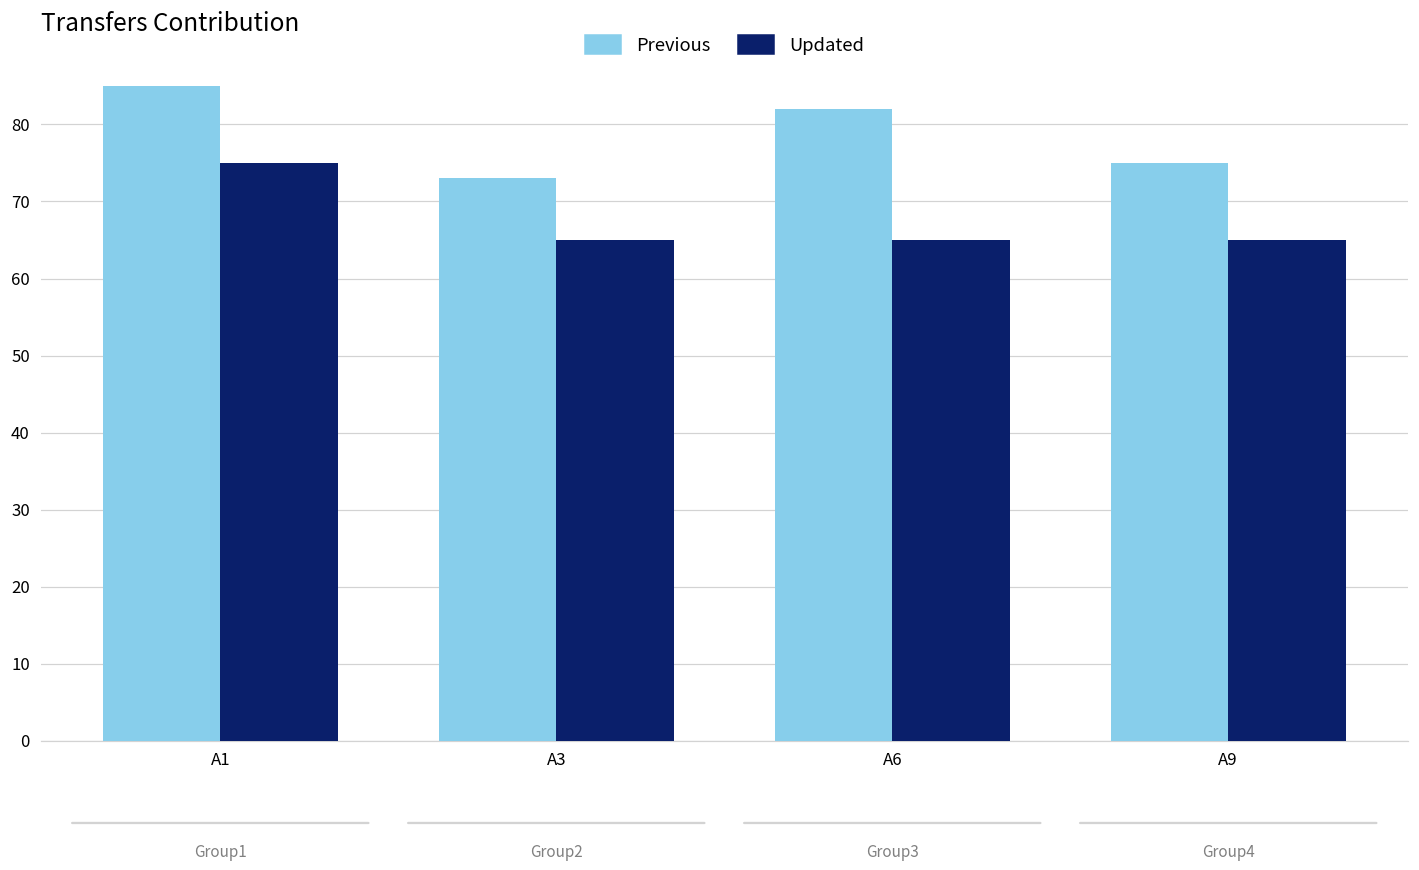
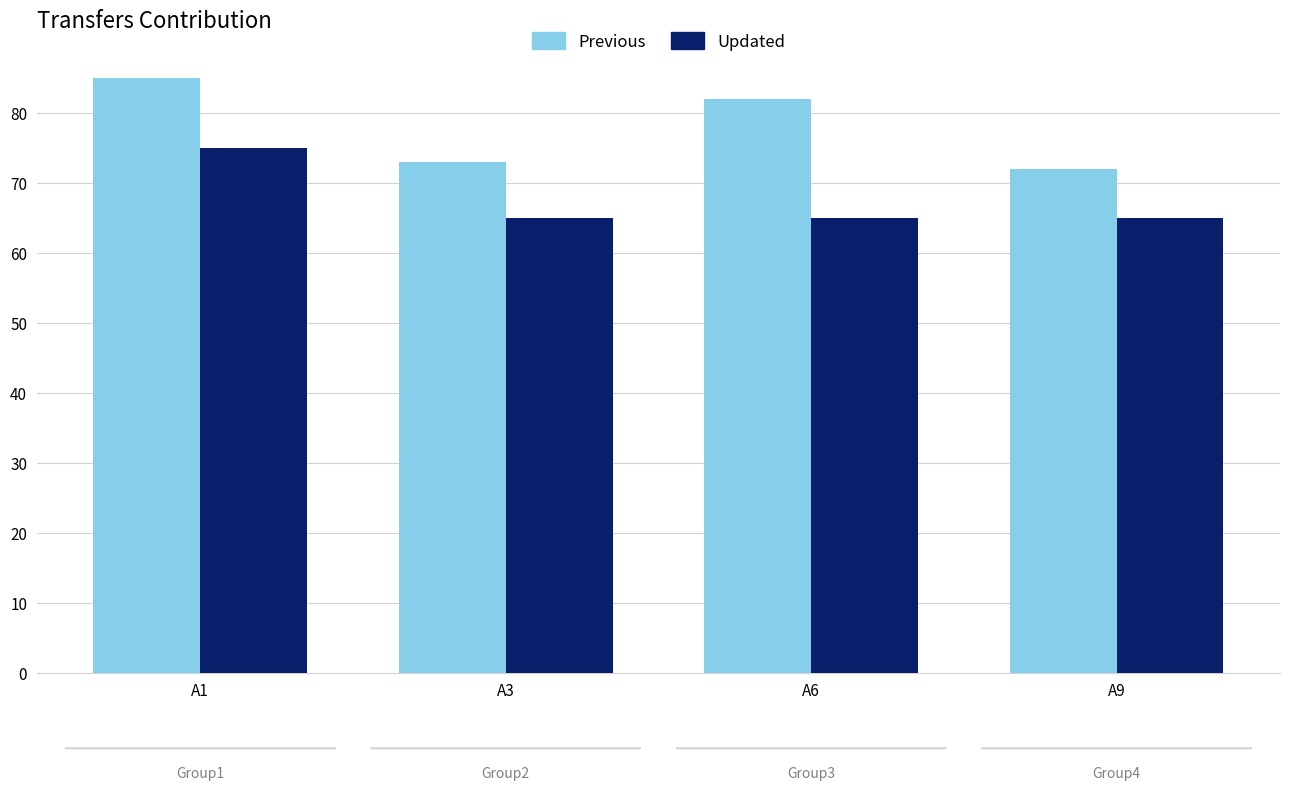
Previous, A9: 75 -> 72
